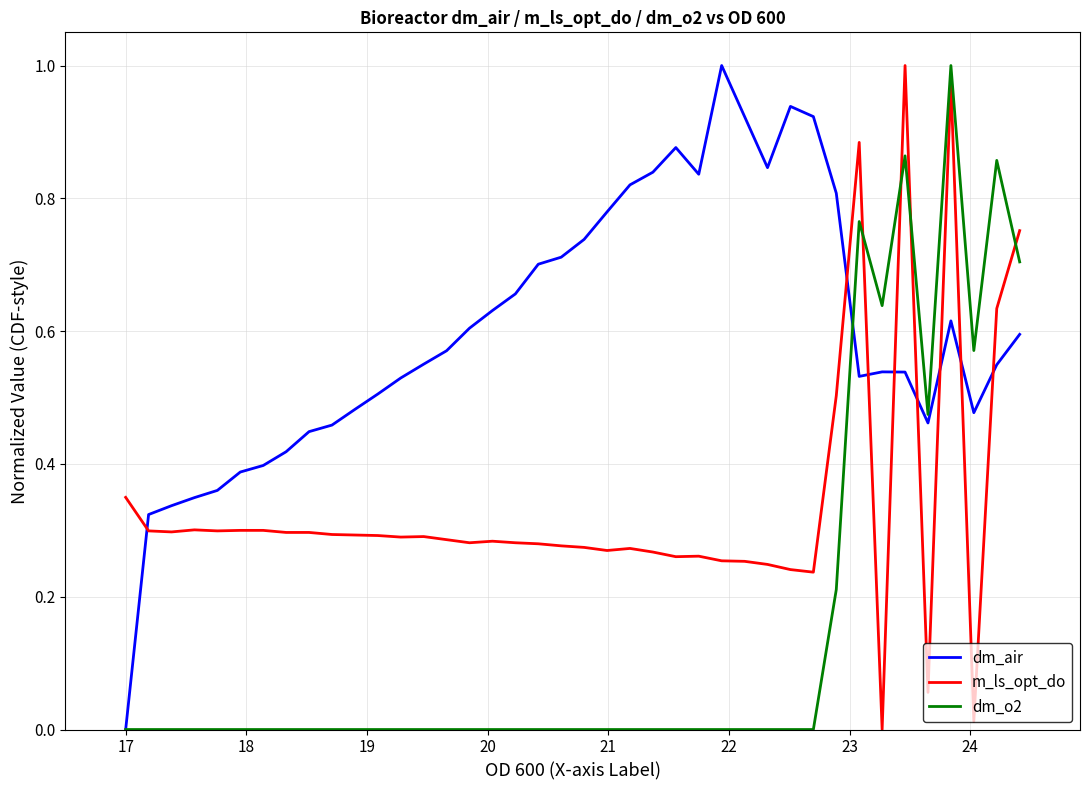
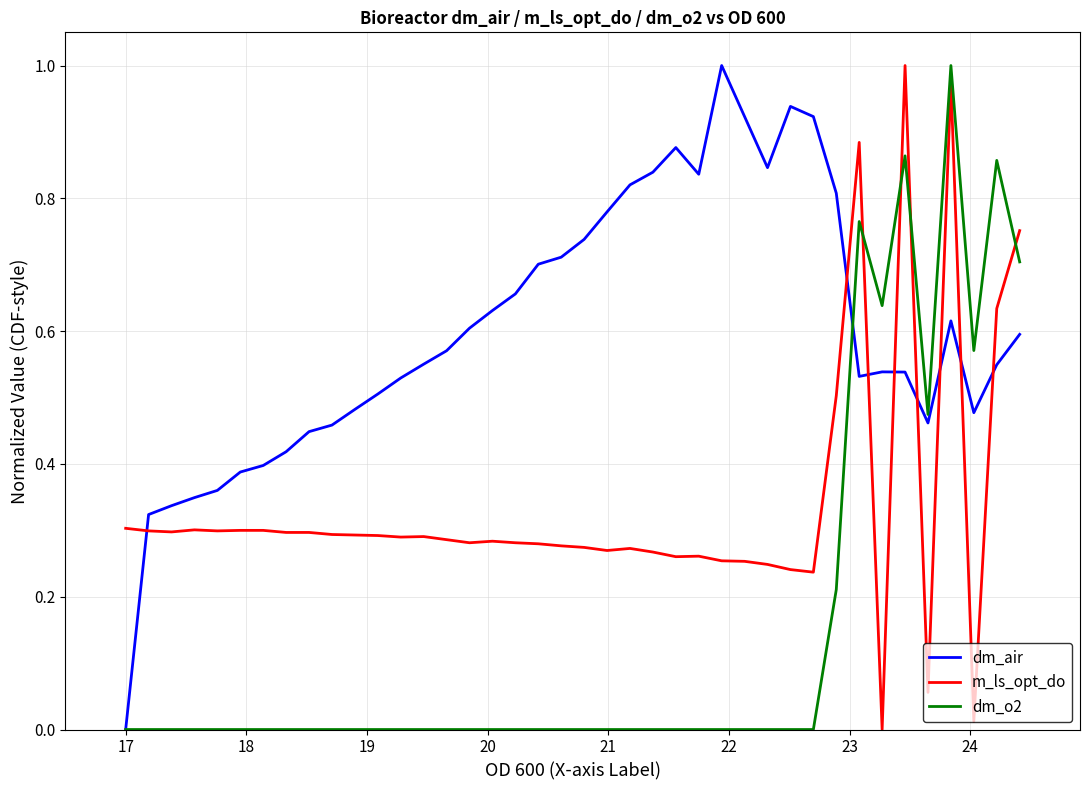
m_ls_opt_do, 17: 0.35 -> 0.30
